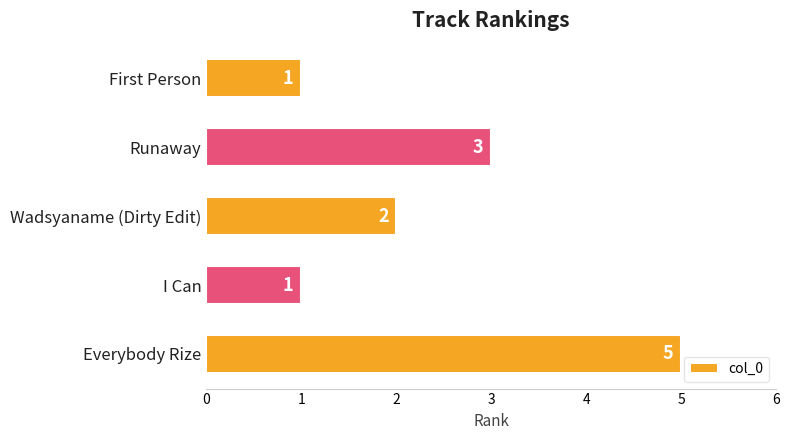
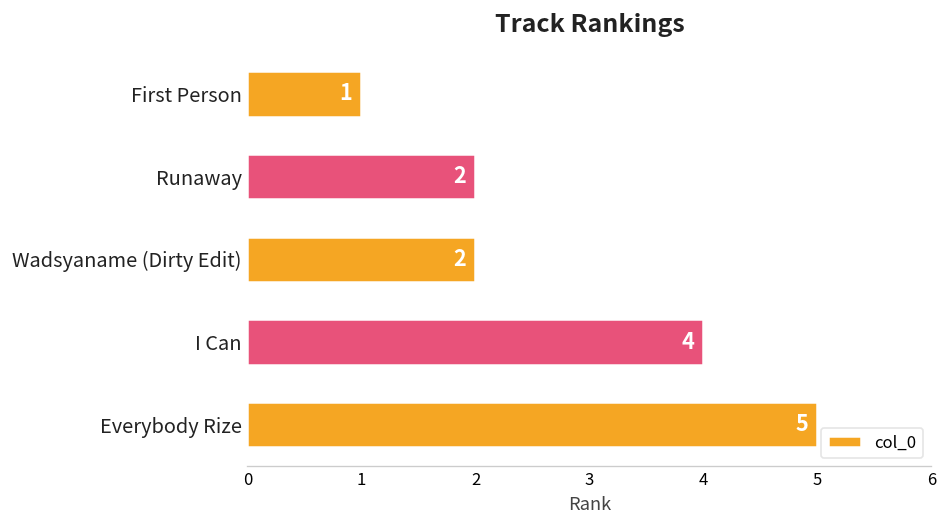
Runaway: 3 -> 2
I Can: 1 -> 4
